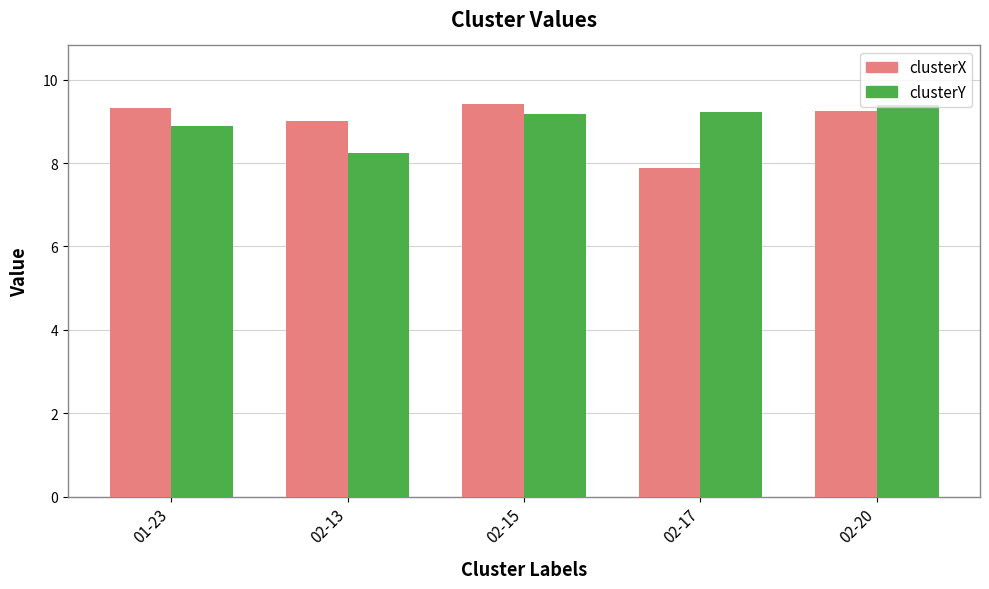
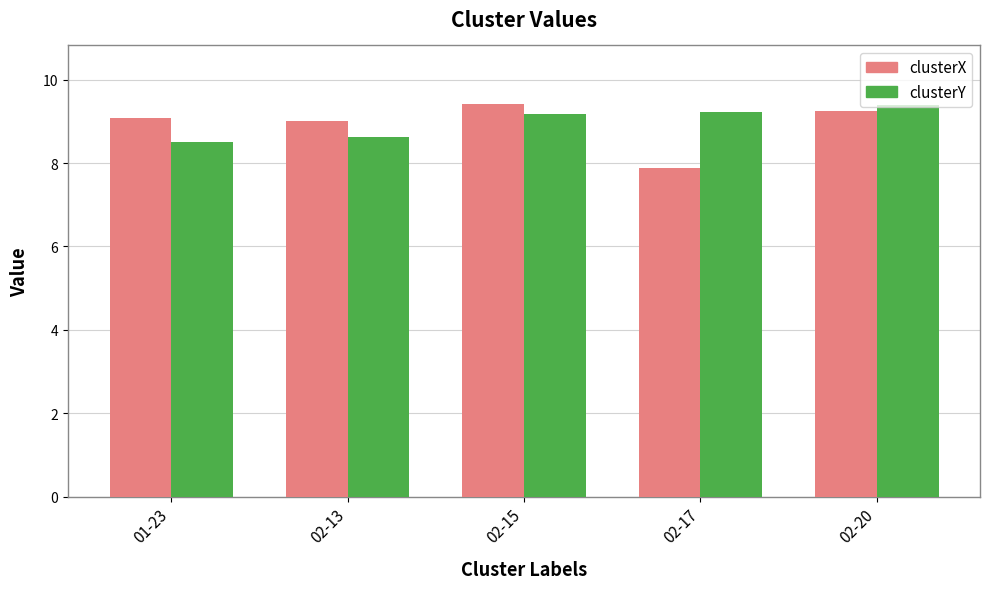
clusterX, 01-23: 9.3 -> 9.1
clusterY, 01-23: 8.9 -> 8.5
clusterY, 02-13: 8.2 -> 8.6
